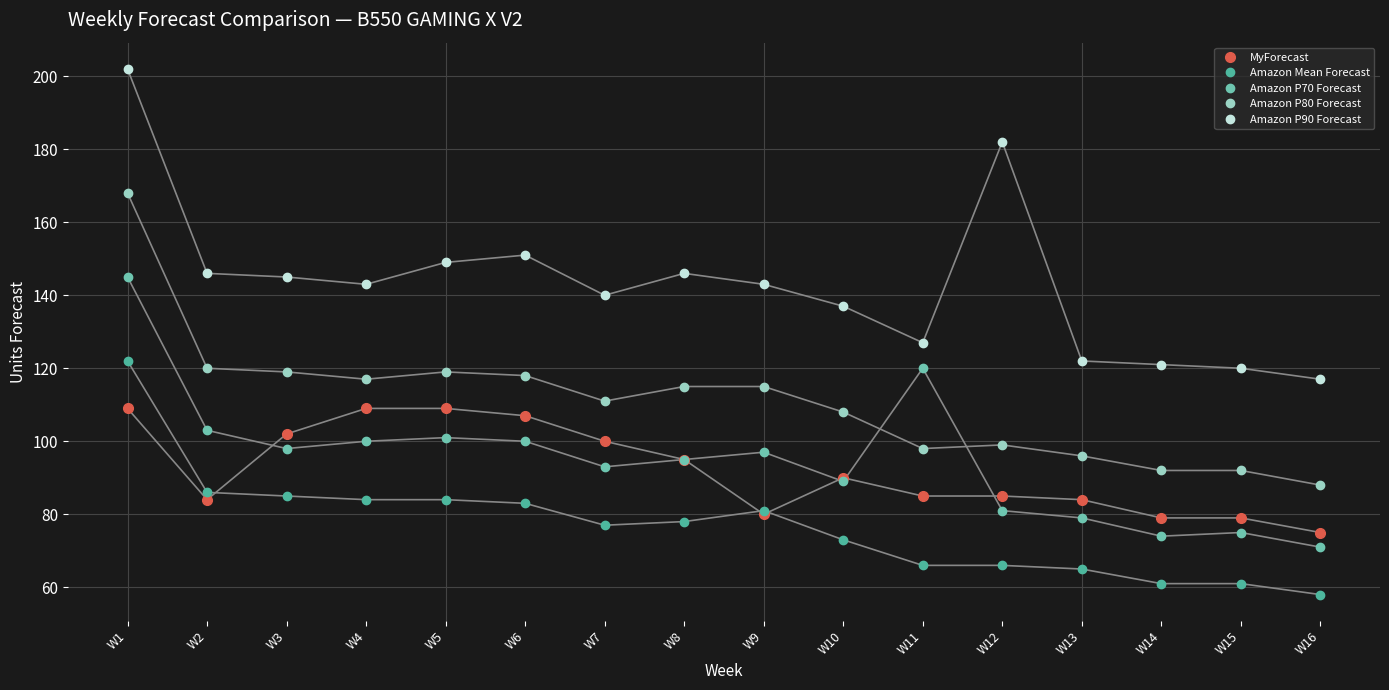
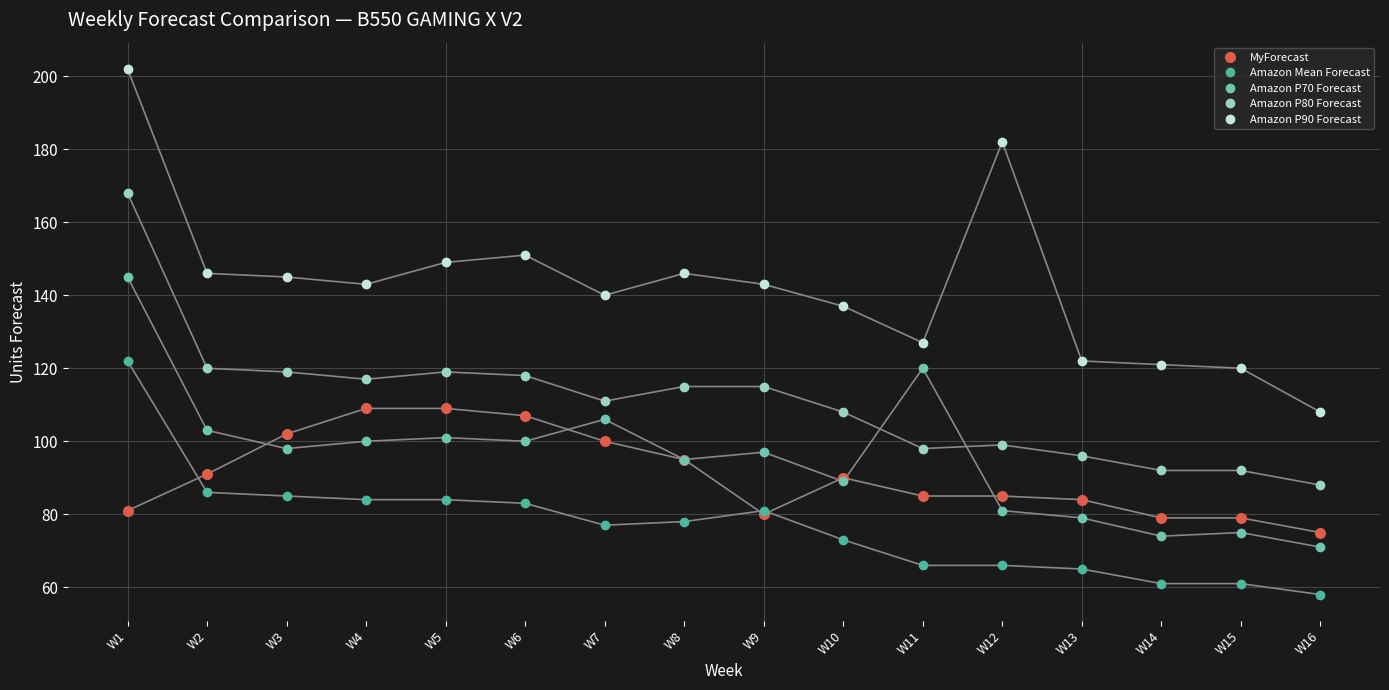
MyForecast, W1: 109 -> 81
MyForecast, W2: 84 -> 91
Amazon P70 Forecast, W7: 93 -> 106
Amazon P90 Forecast, W16: 117 -> 108
